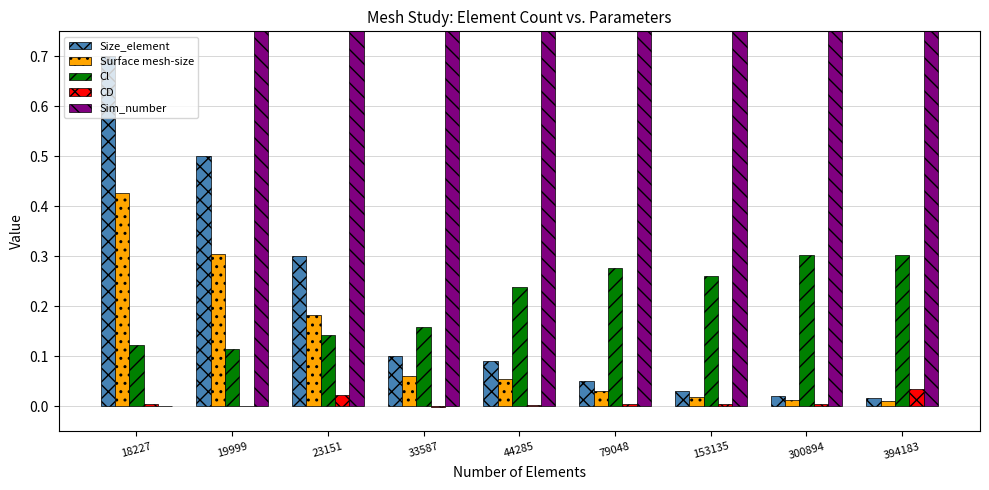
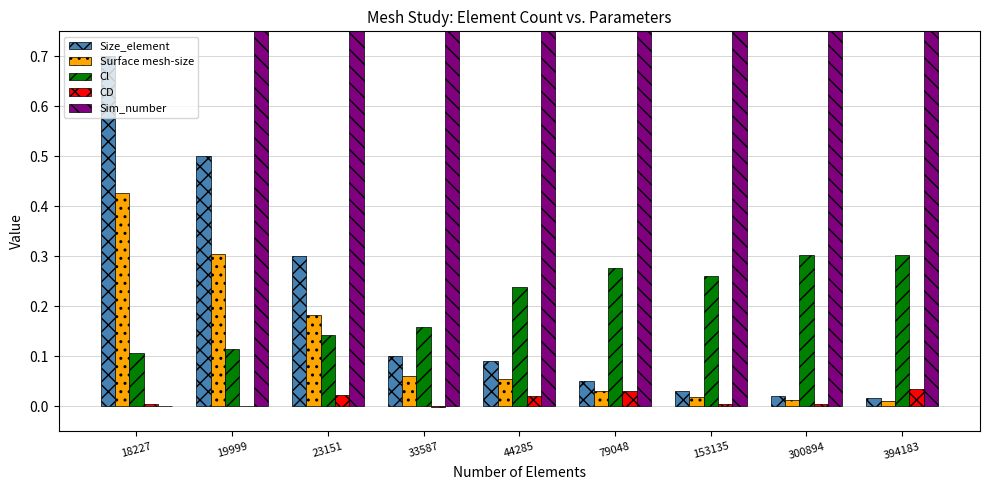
Cl, 18227: 0.12 -> 0.11
CD, 44285: 0.00 -> 0.02
CD, 79048: 0.01 -> 0.03
